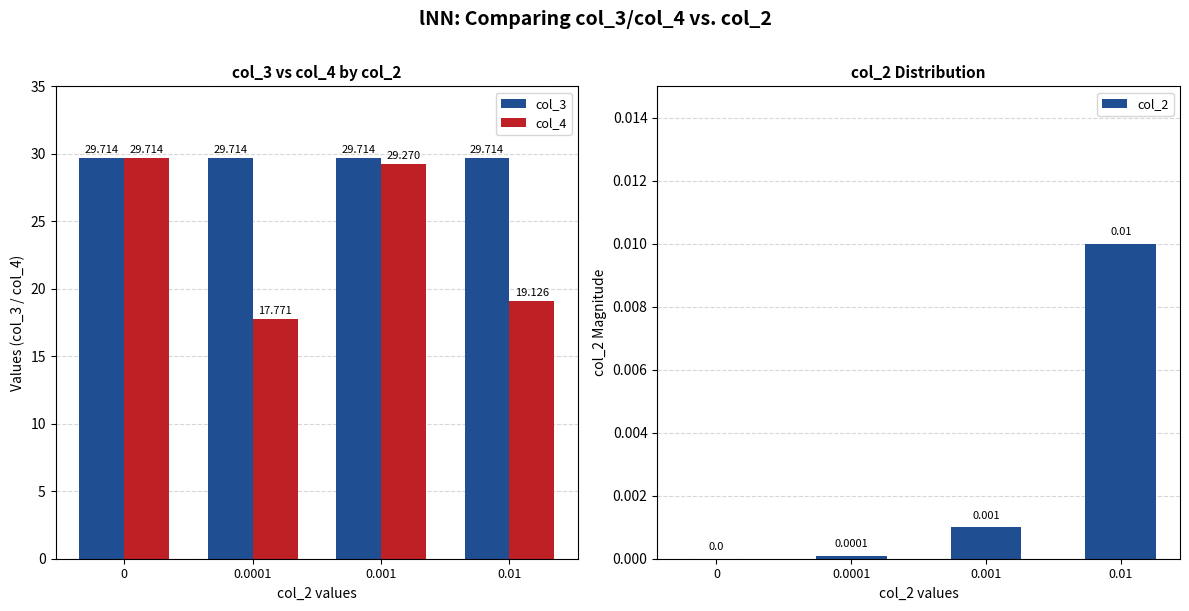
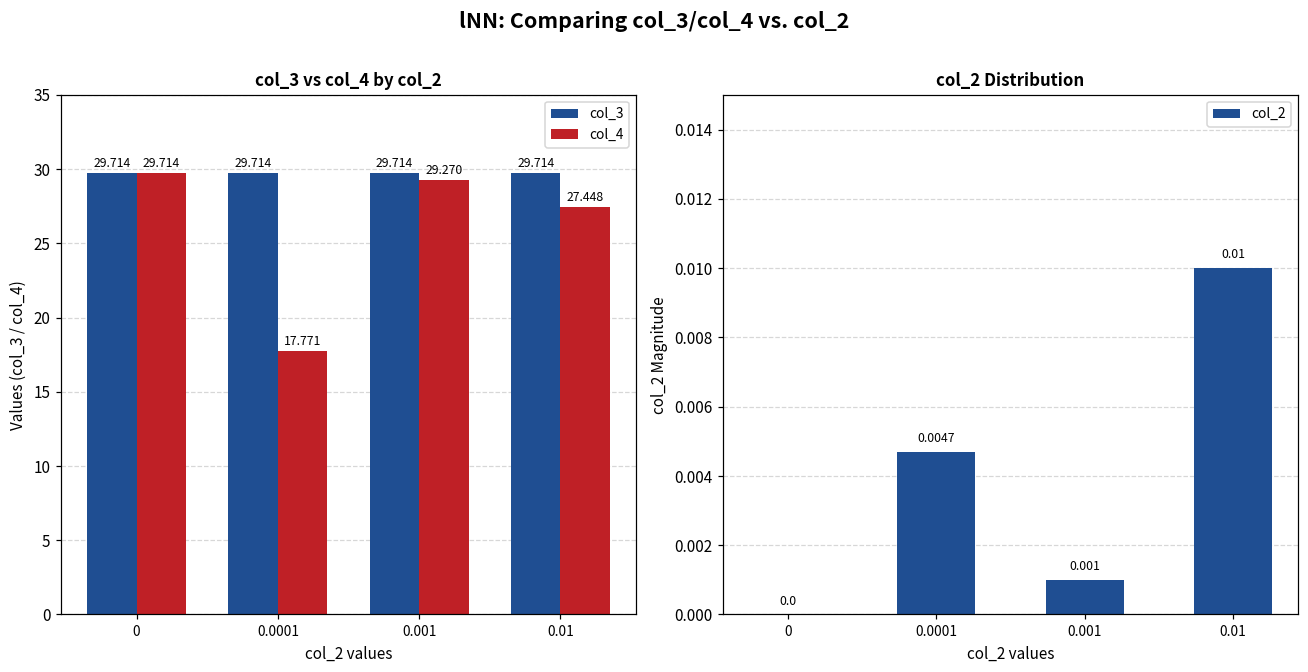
col_3 vs col_4 by col_2, col_4, 0.01: 19.126 -> 27.448
col_2 Distribution, 0.0001: 0.0001 -> 0.0047
